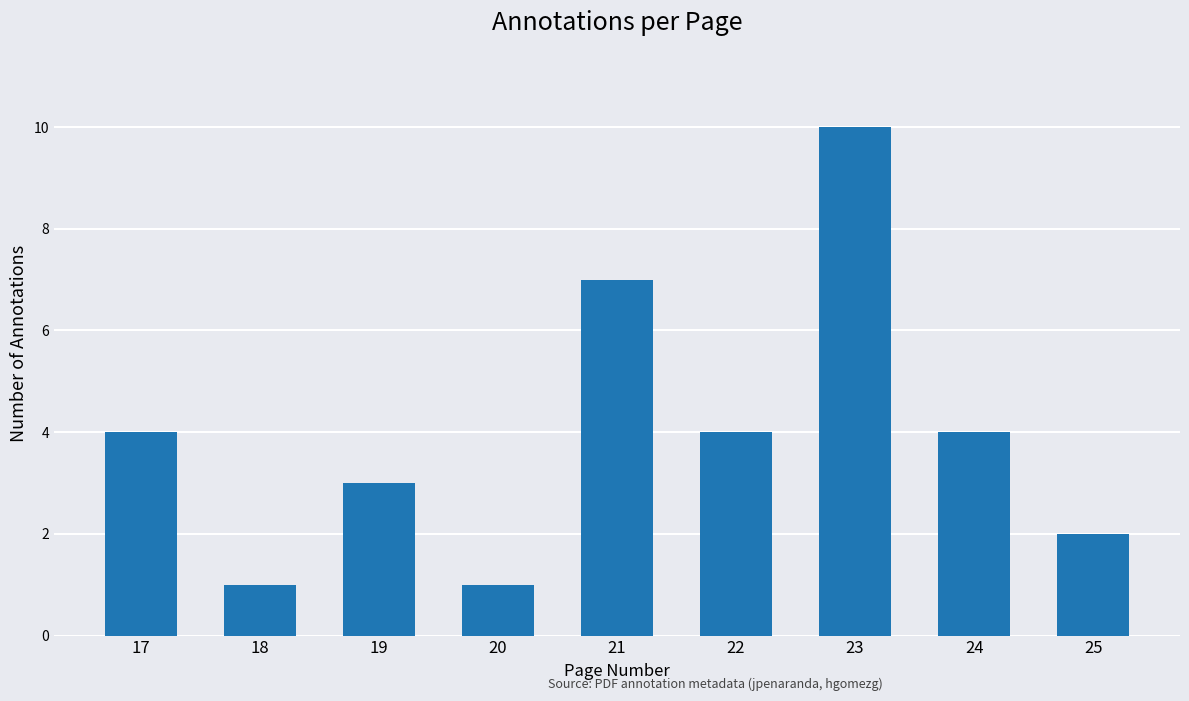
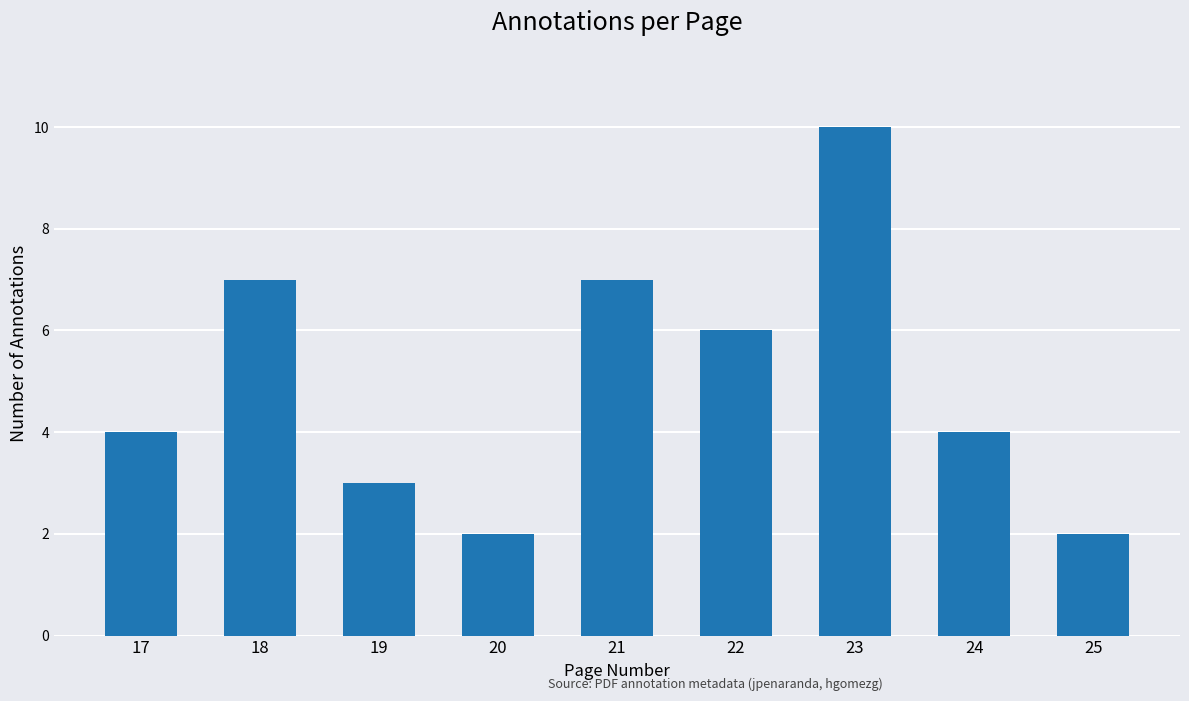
18: 1 -> 7
20: 1 -> 2
22: 4 -> 6
